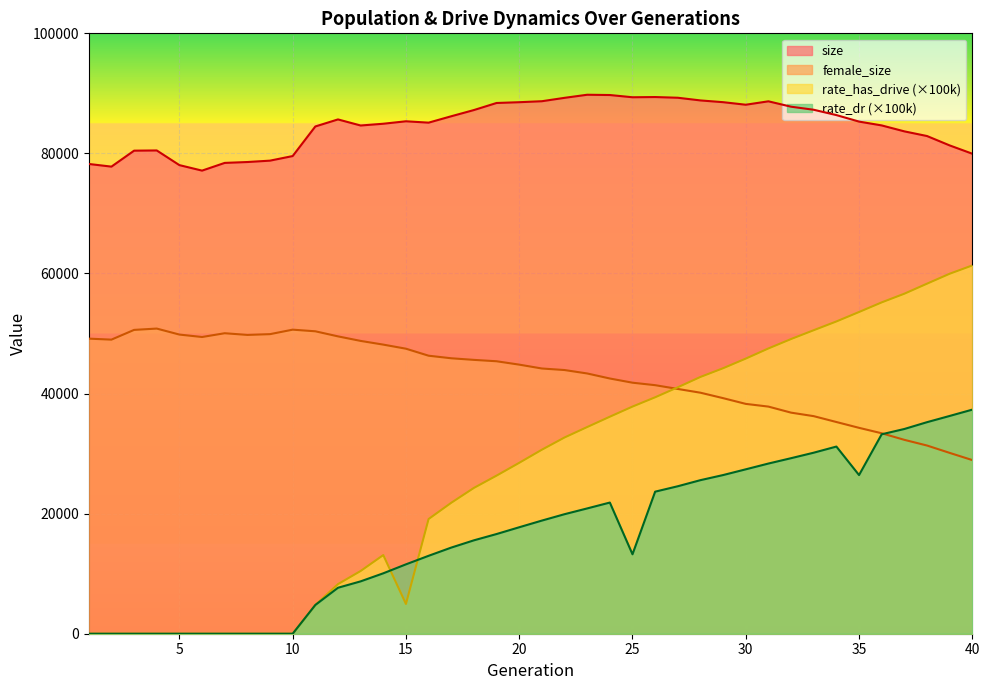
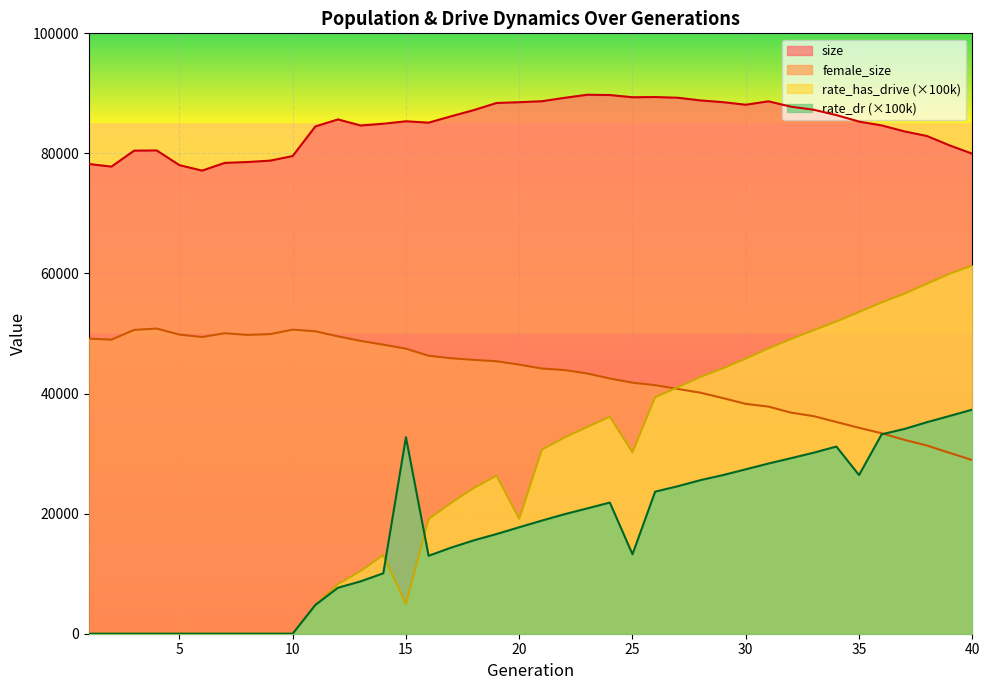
rate_dr (×100k), 15: 12000 -> 33000
rate_has_drive (×100k), 20: 28000 -> 19000
rate_has_drive (×100k), 25: 38000 -> 30000
